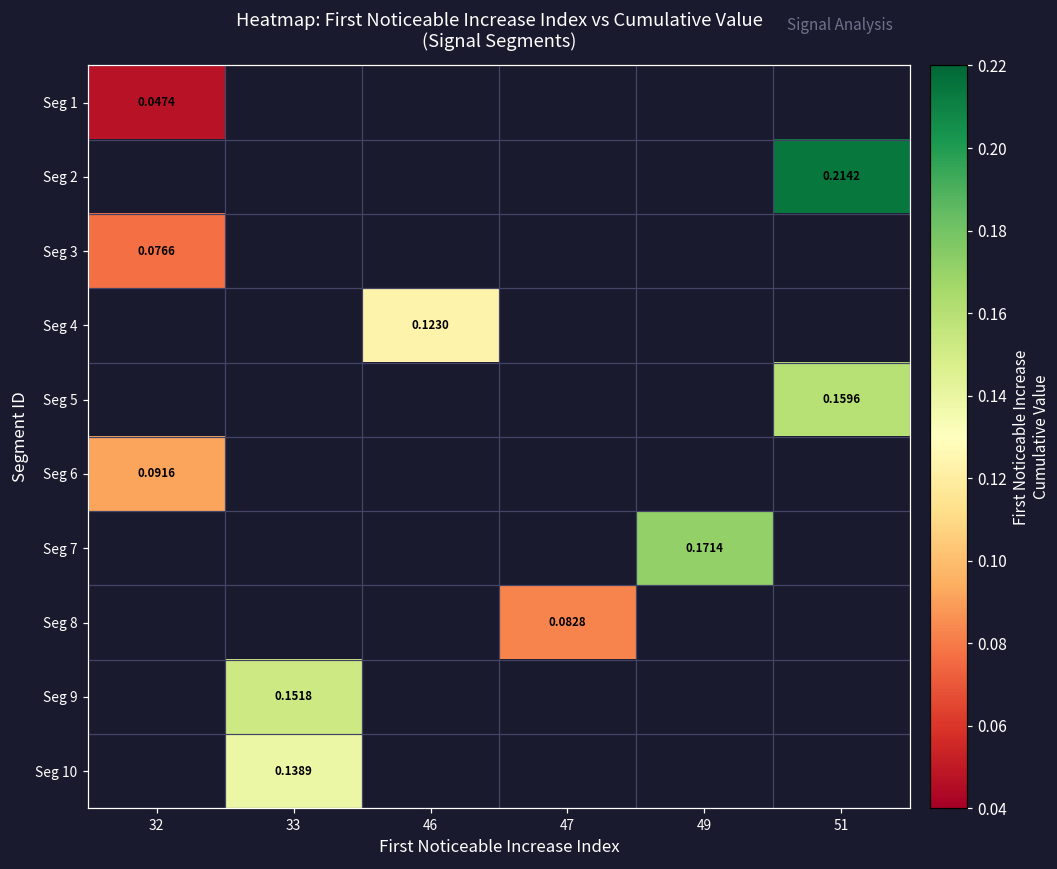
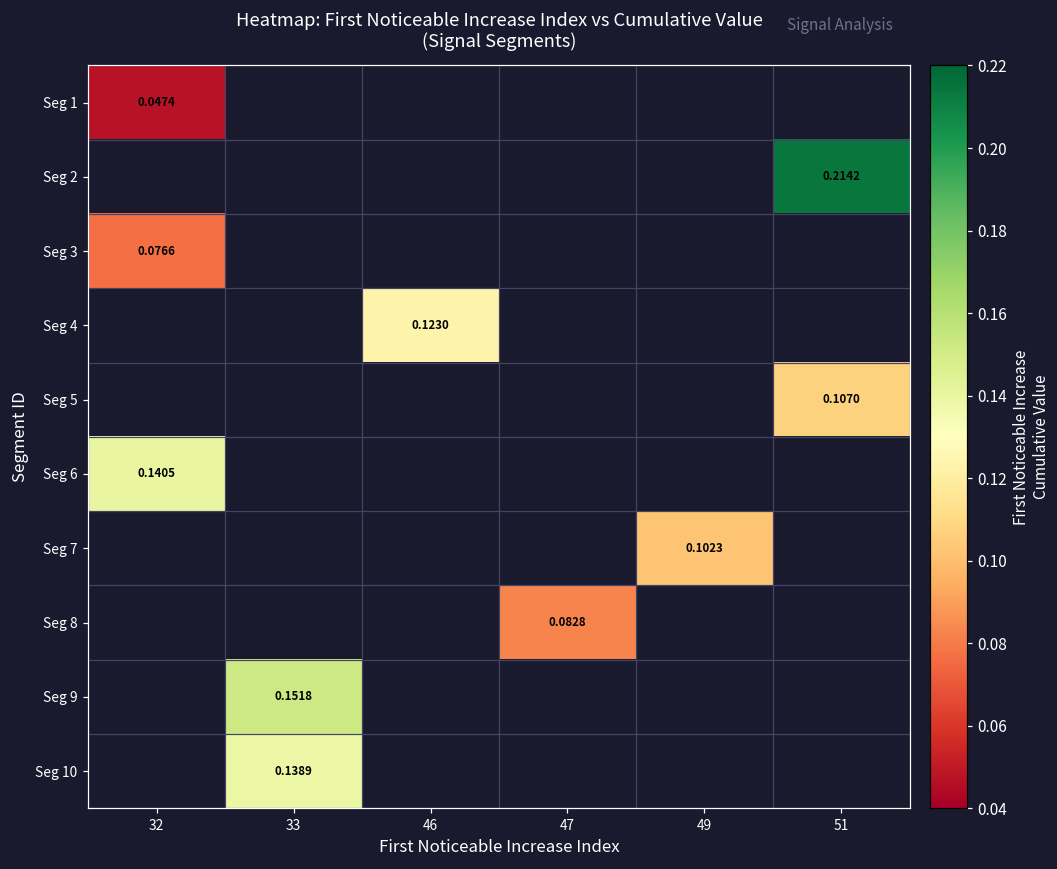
Seg 5, 51: 0.1596 -> 0.1070
Seg 6, 32: 0.0916 -> 0.1405
Seg 7, 49: 0.1714 -> 0.1023
